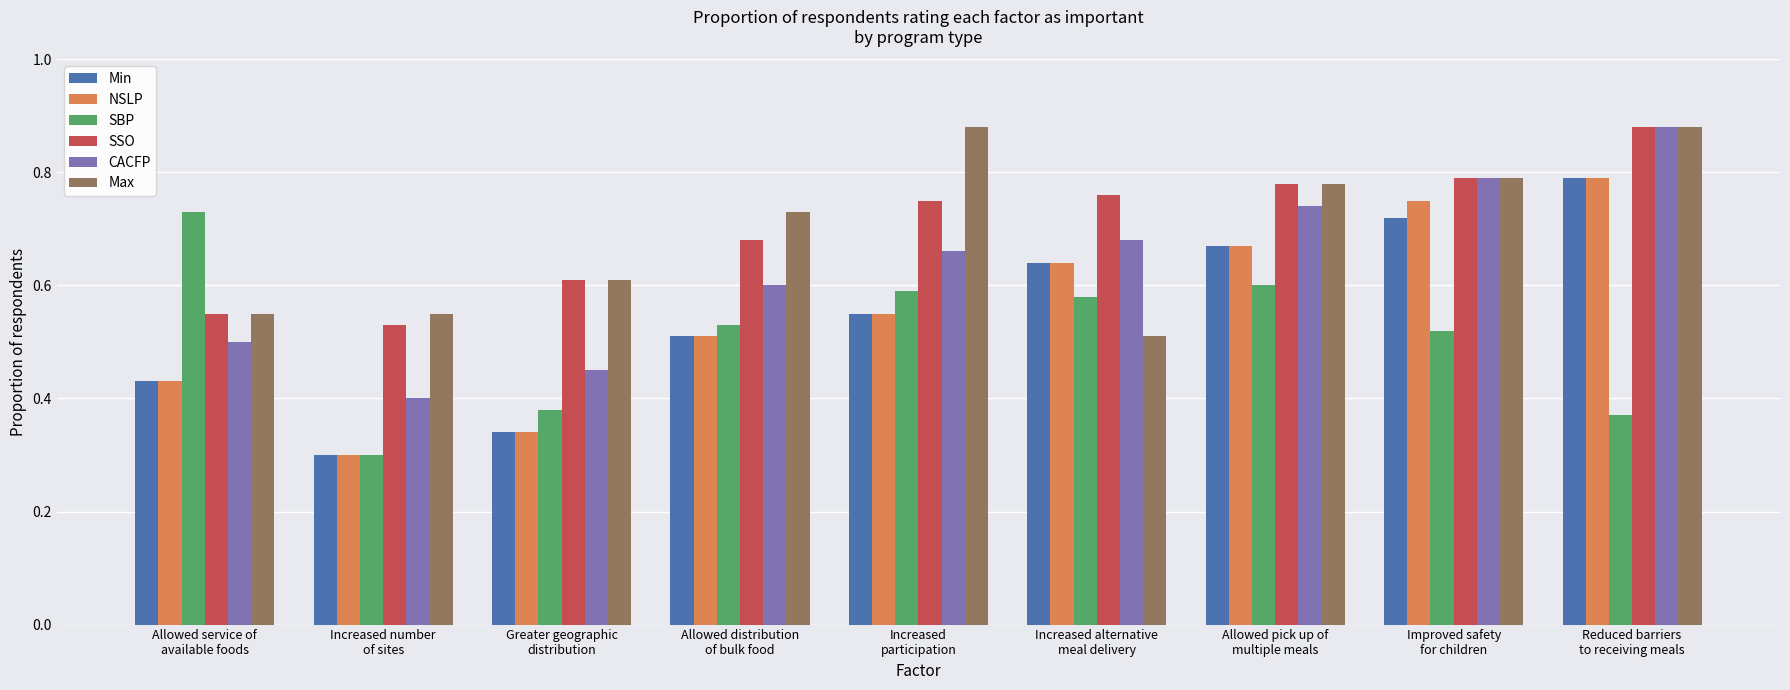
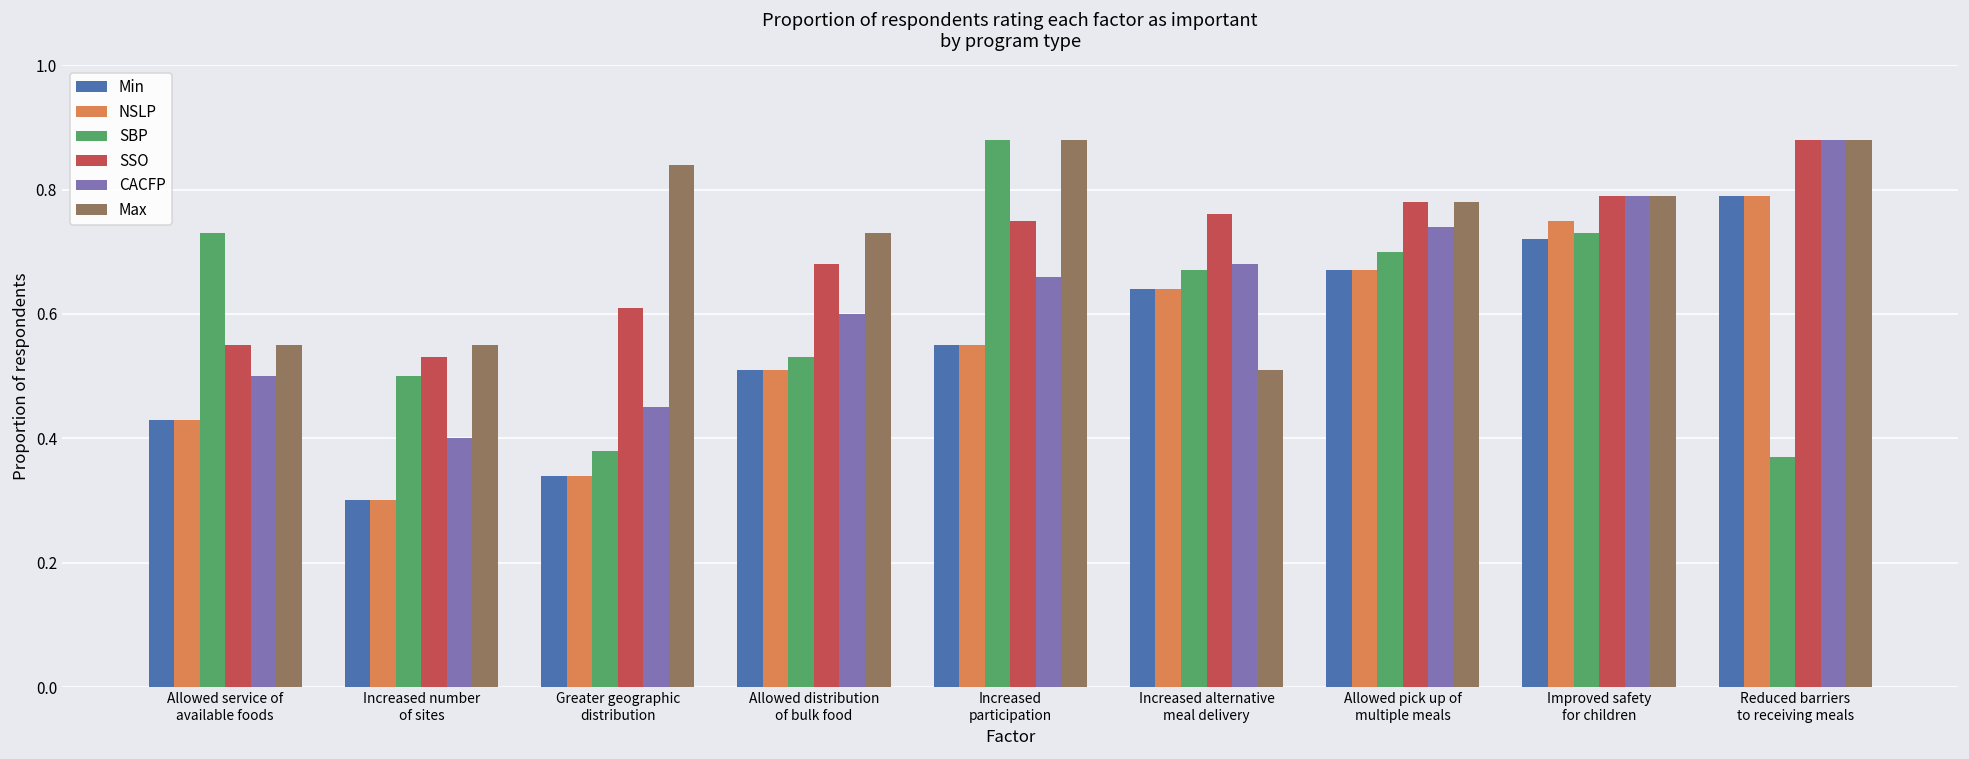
SBP, Increased number of sites: 0.3 -> 0.5
Max, Greater geographic distribution: 0.61 -> 0.84
SBP, Increased participation: 0.59 -> 0.88
SBP, Increased alternative meal delivery: 0.58 -> 0.67
SBP, Allowed pick up of multiple meals: 0.6 -> 0.7
SBP, Improved safety for children: 0.52 -> 0.73
